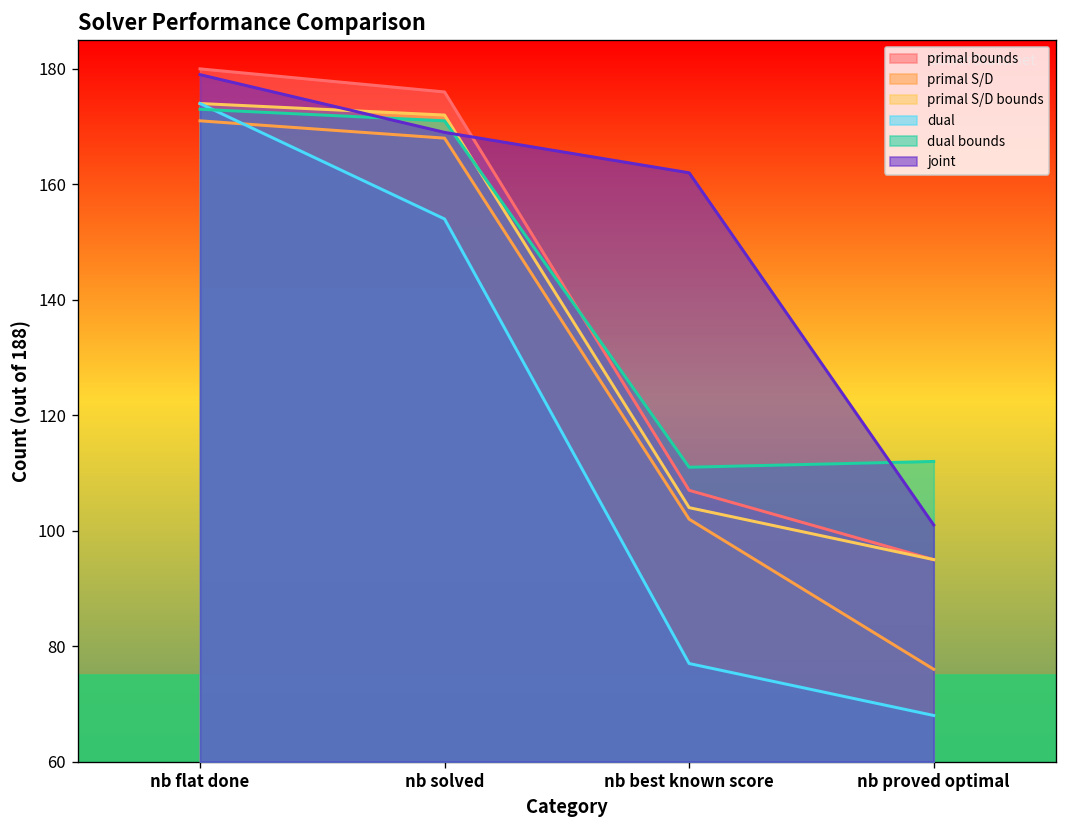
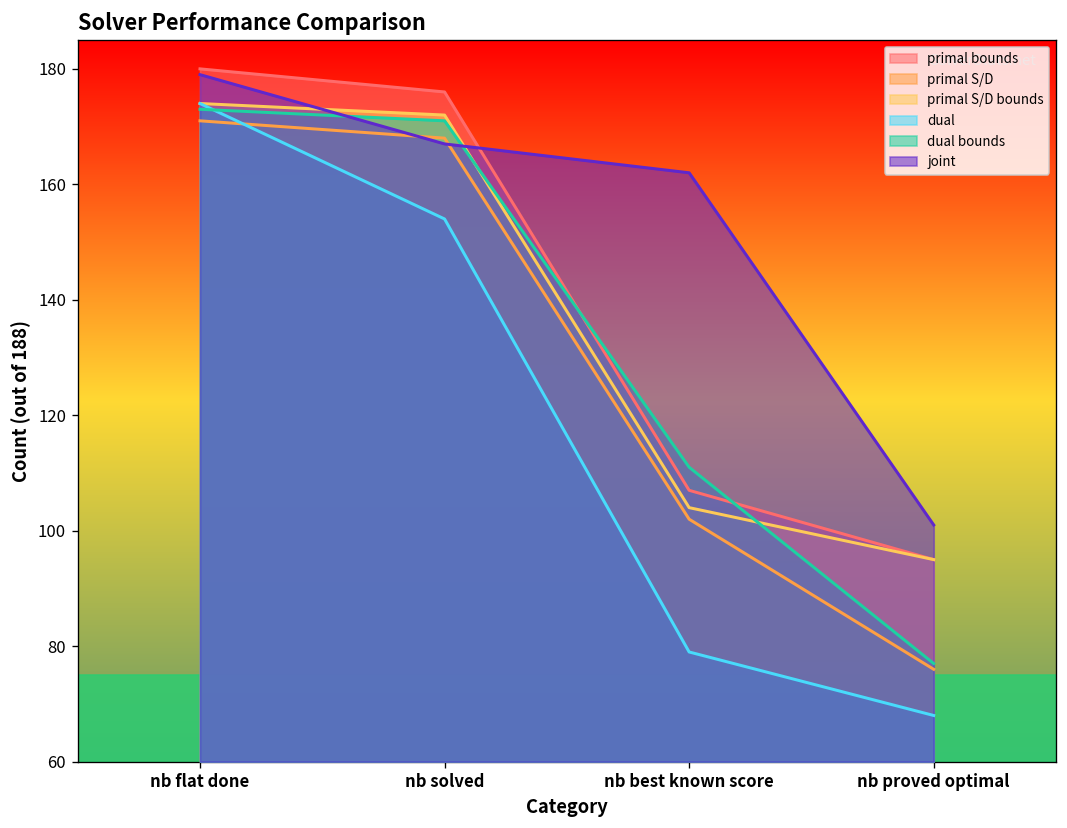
joint, nb solved: 169 -> 167
dual, nb best known score: 77 -> 79
dual bounds, nb proved optimal: 112 -> 77
